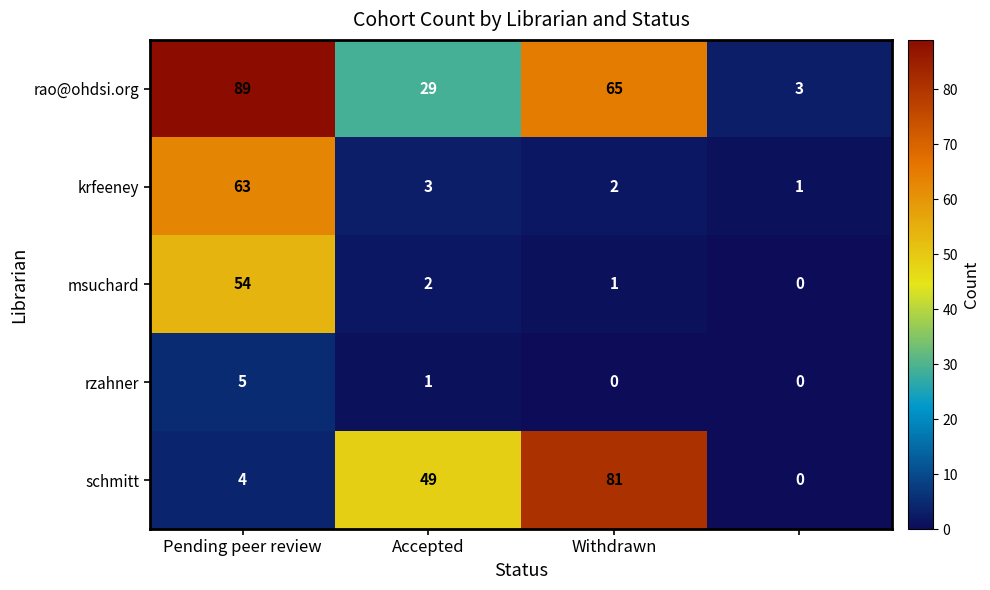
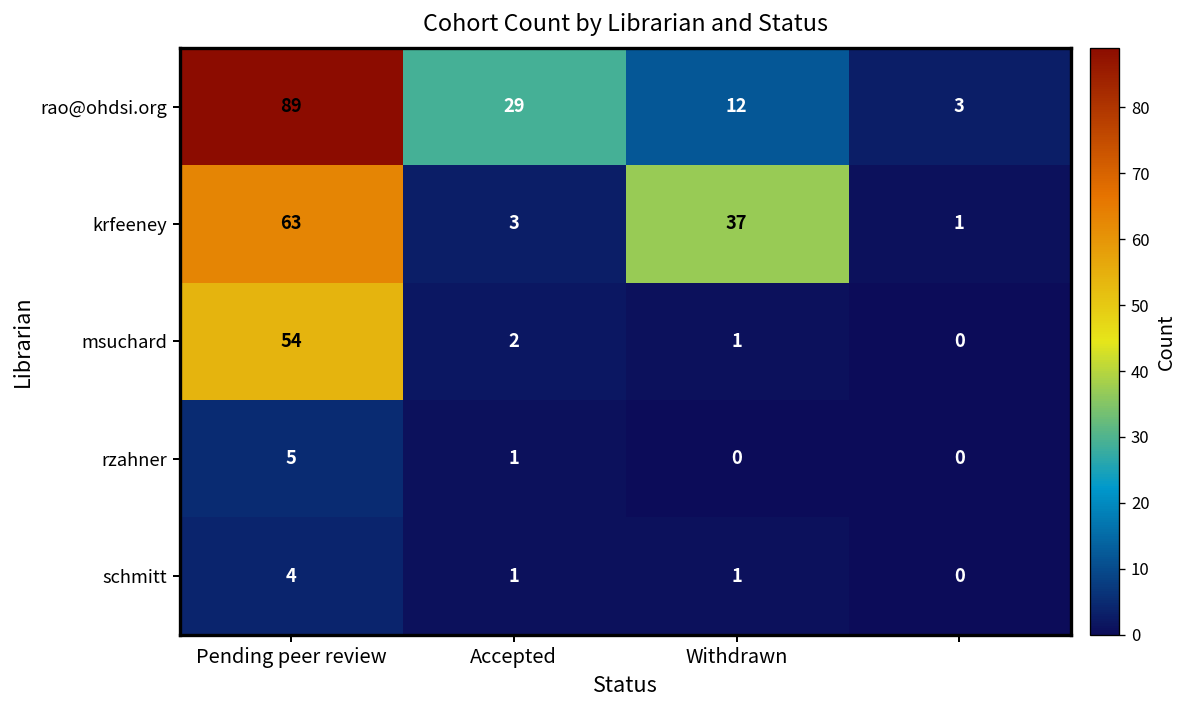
rao@ohdsi.org, Withdrawn: 65 -> 12
krfeeney, Withdrawn: 2 -> 37
schmitt, Accepted: 49 -> 1
schmitt, Withdrawn: 81 -> 1
